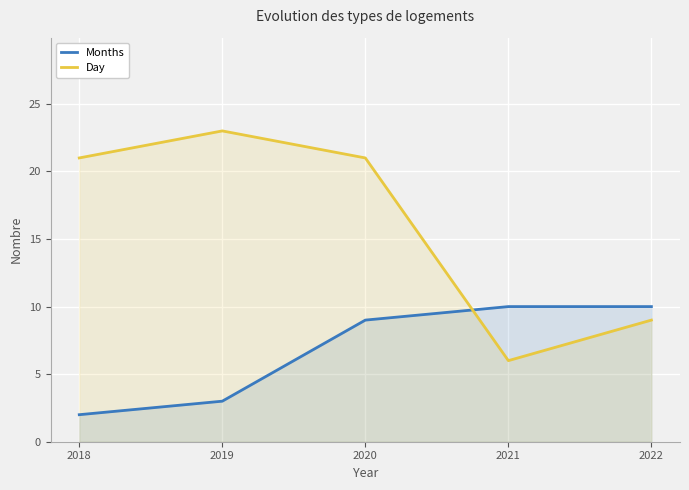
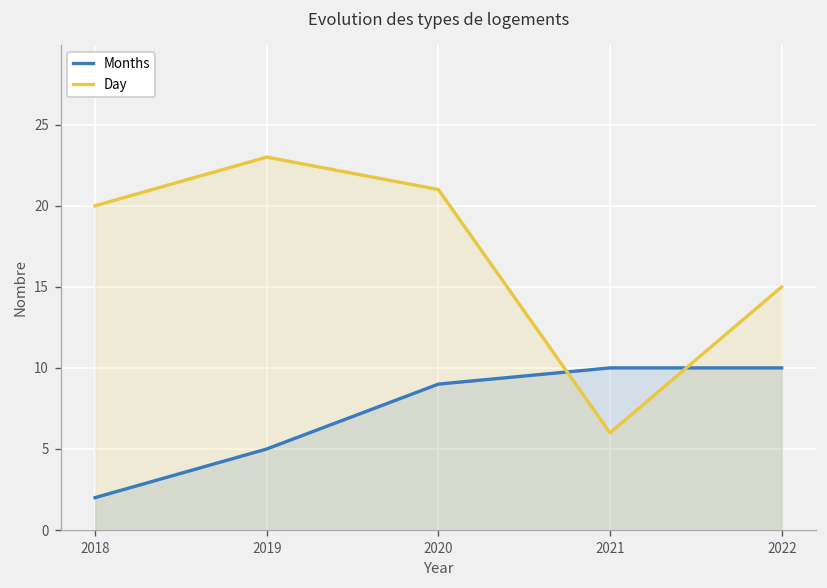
Day, 2018: 21 -> 20
Months, 2019: 3 -> 5
Day, 2022: 9 -> 15
